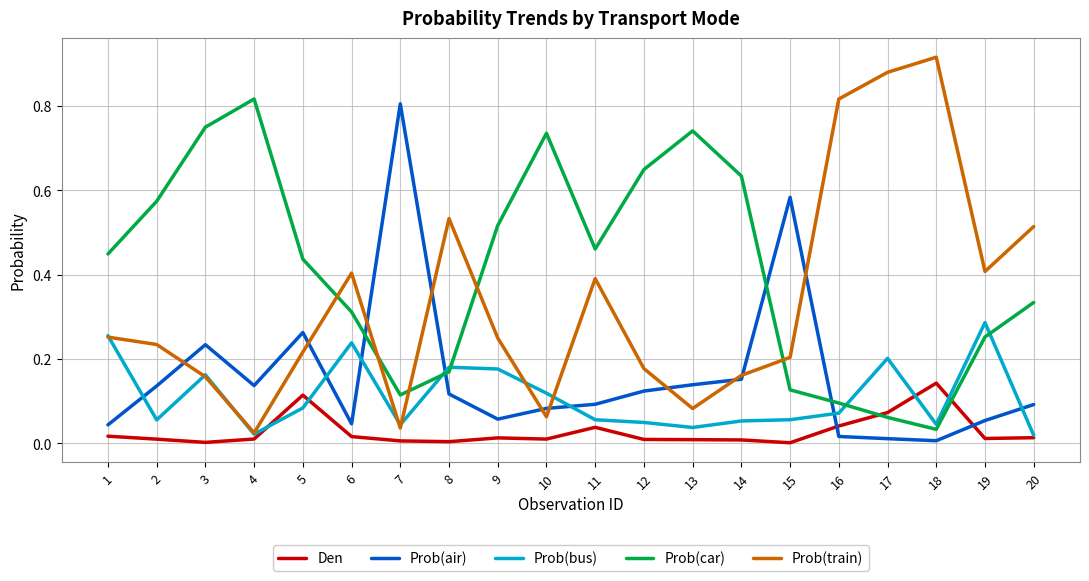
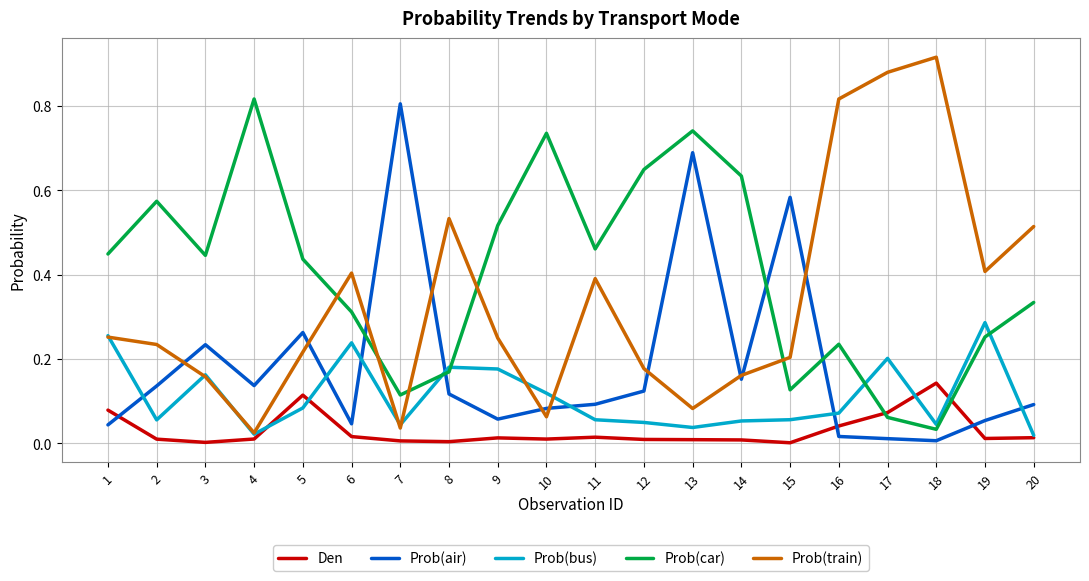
Den, 1: 0.02 -> 0.08
Prob(car), 3: 0.75 -> 0.45
Den, 11: 0.04 -> 0.01
Prob(air), 13: 0.14 -> 0.69
Prob(car), 16: 0.10 -> 0.23
